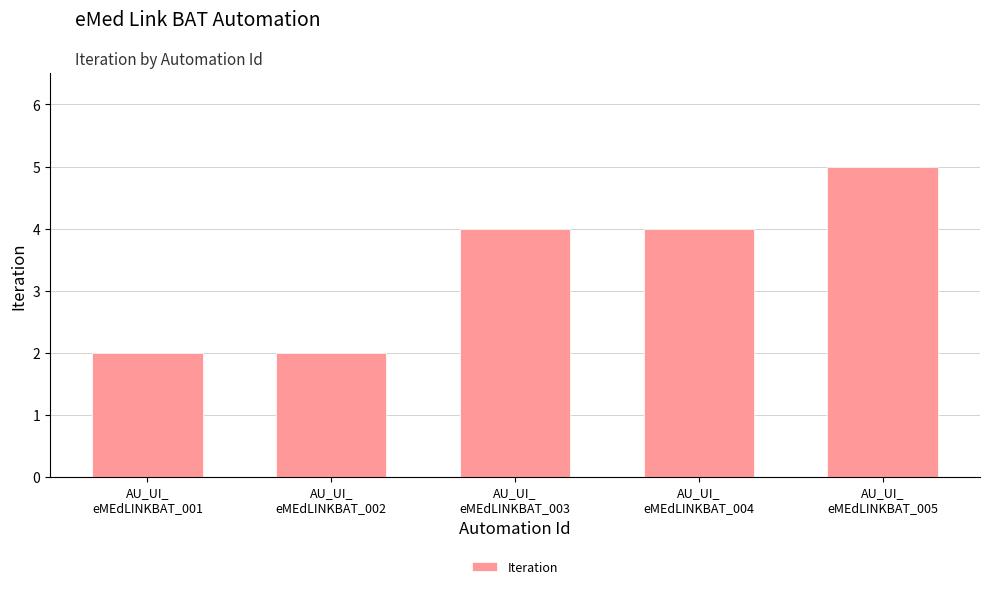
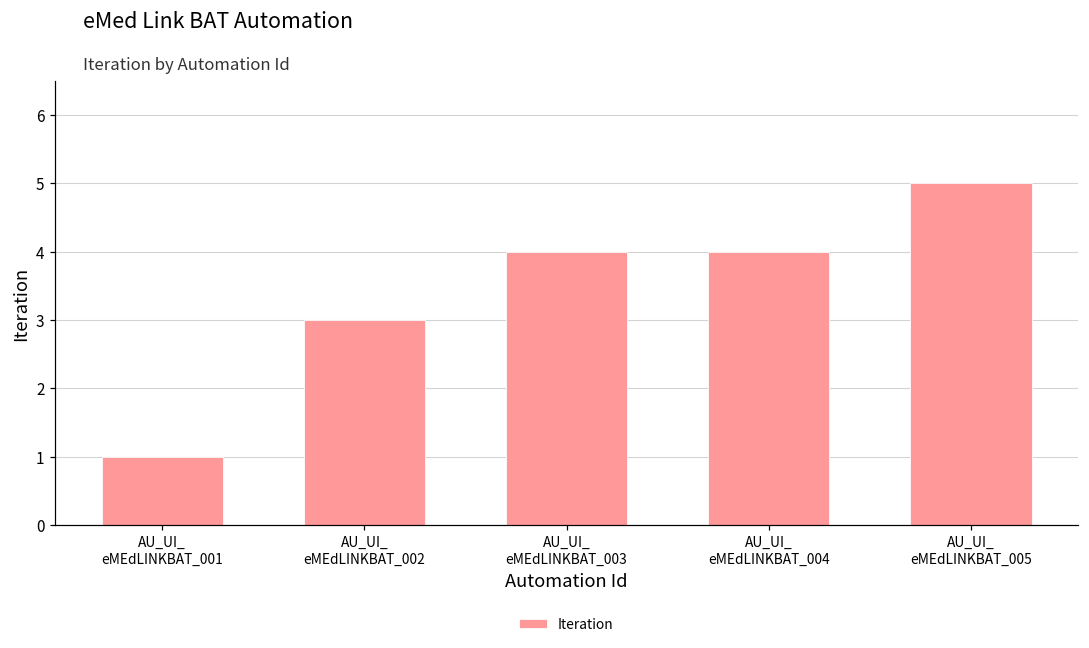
AU_UI_ eMEdLINKBAT_001: 2 -> 1
AU_UI_ eMEdLINKBAT_002: 2 -> 3
